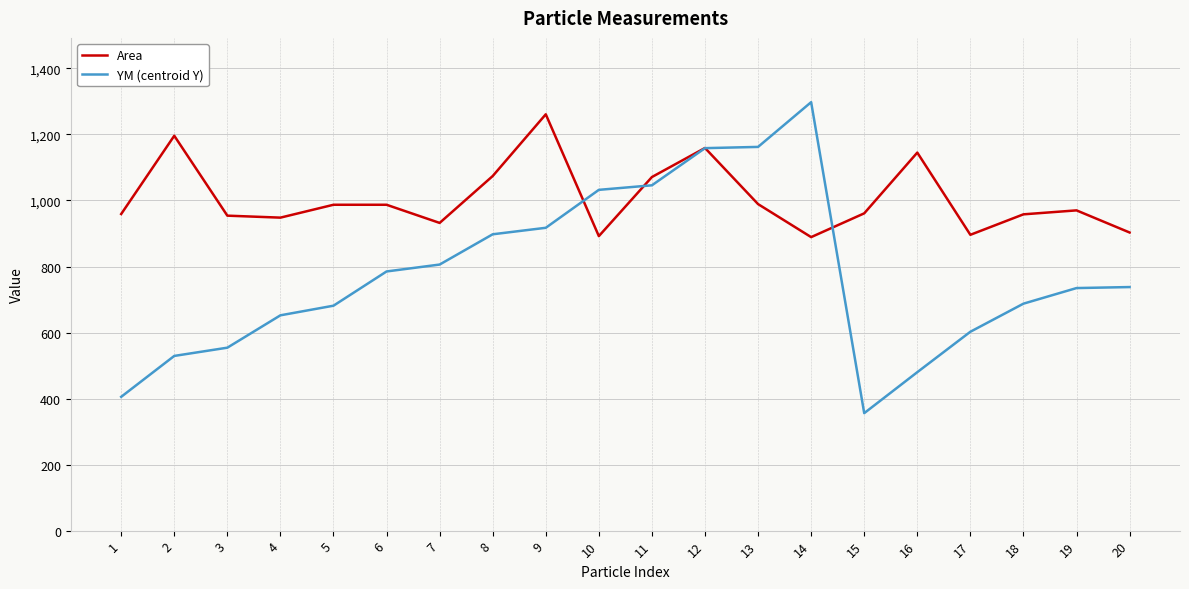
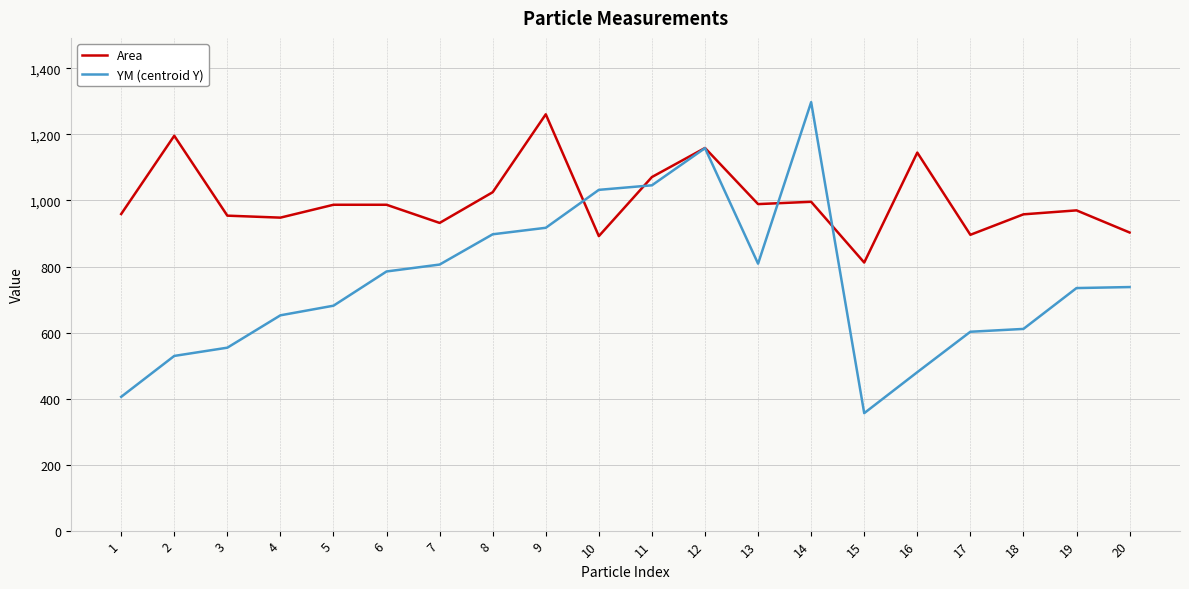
Area, 8: 1,070 -> 1,030
YM (centroid Y), 13: 1,160 -> 810
Area, 14: 890 -> 1,000
Area, 15: 960 -> 810
YM (centroid Y), 18: 690 -> 610
